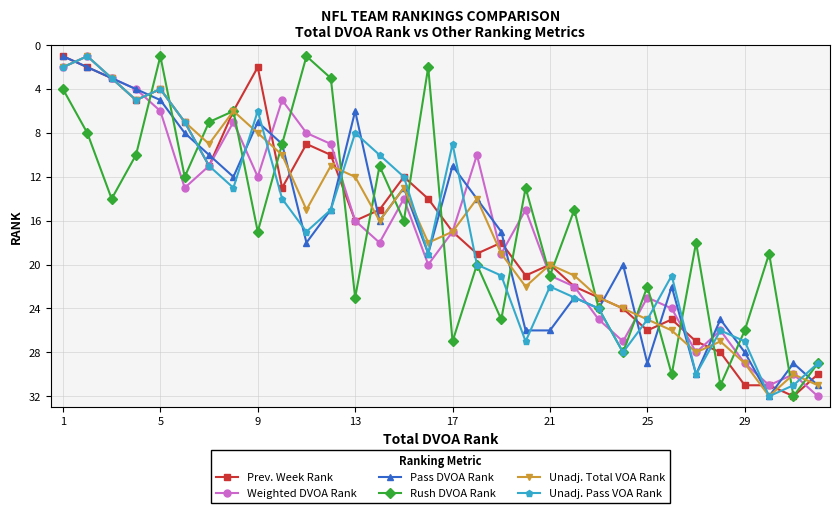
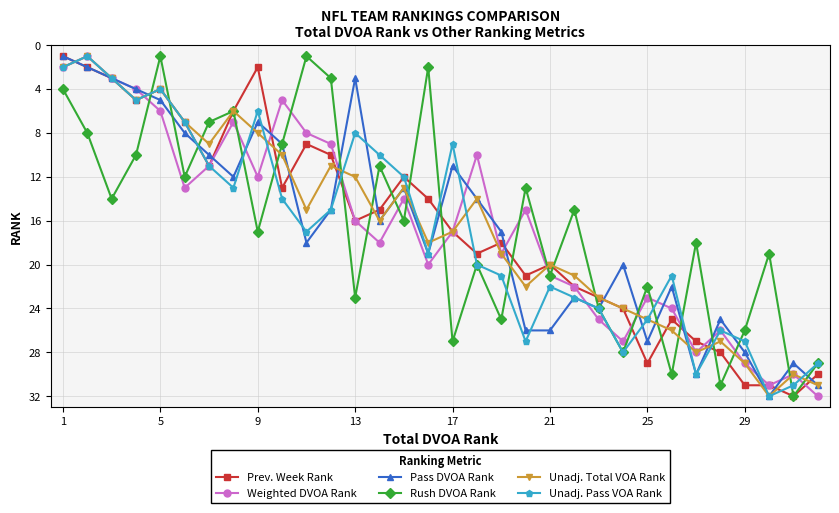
Pass DVOA Rank, 13: 6 -> 3
Prev. Week Rank, 25: 26 -> 29
Pass DVOA Rank, 25: 29 -> 27
